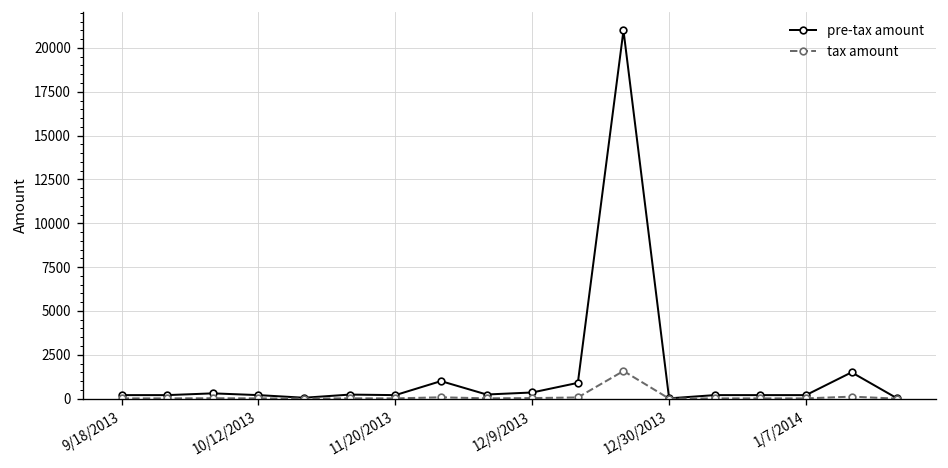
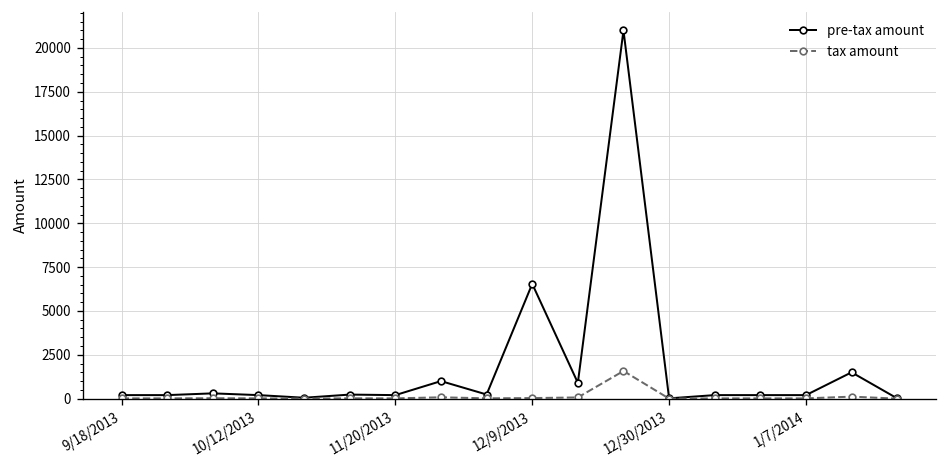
pre-tax amount, 12/9/2013: 400 -> 6500
